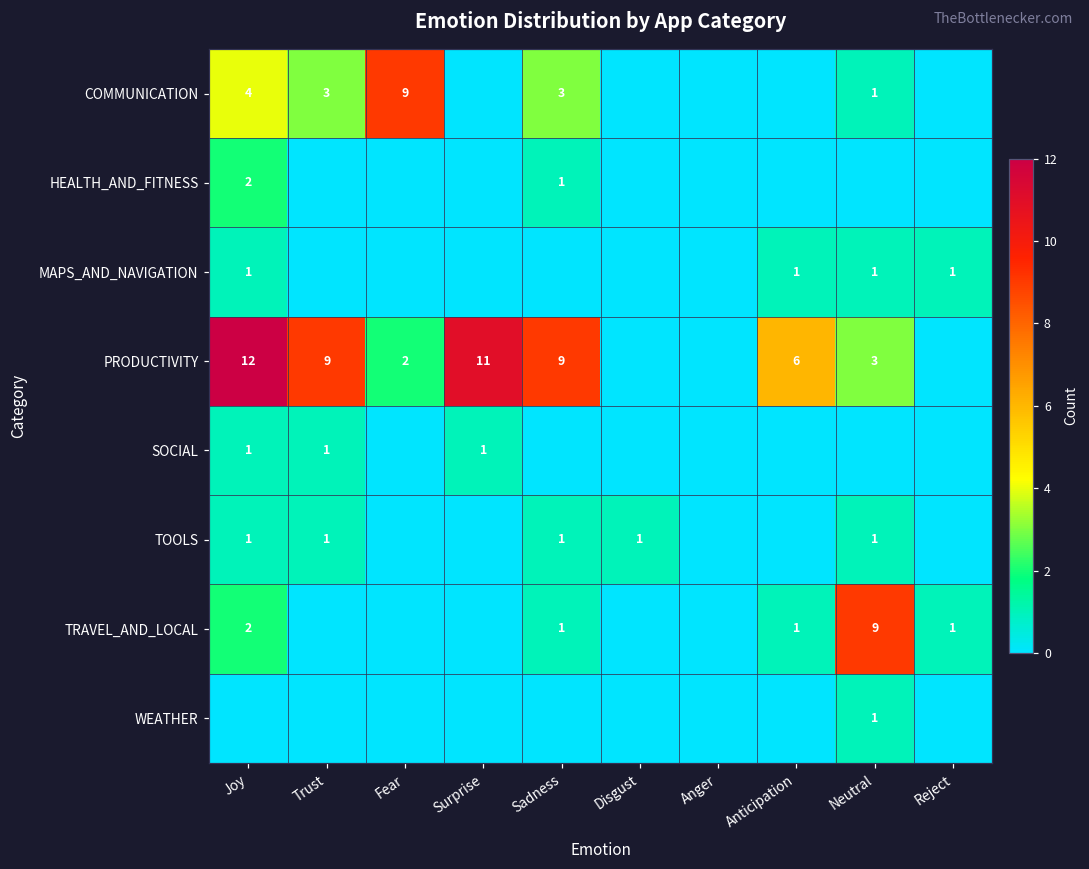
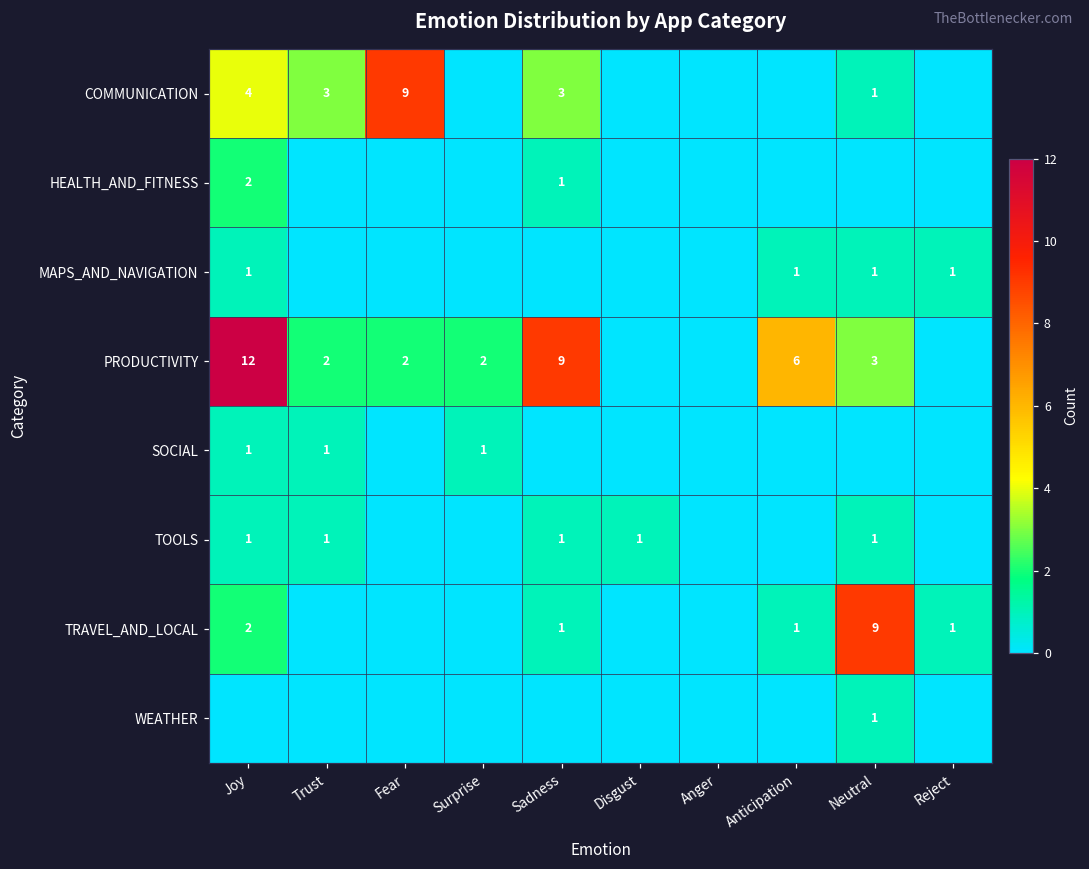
PRODUCTIVITY, Trust: 9 -> 2
PRODUCTIVITY, Surprise: 11 -> 2
